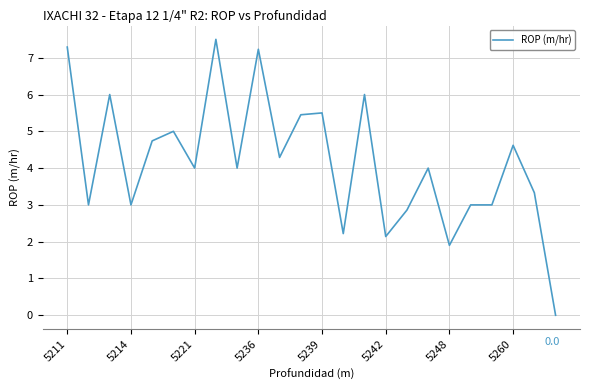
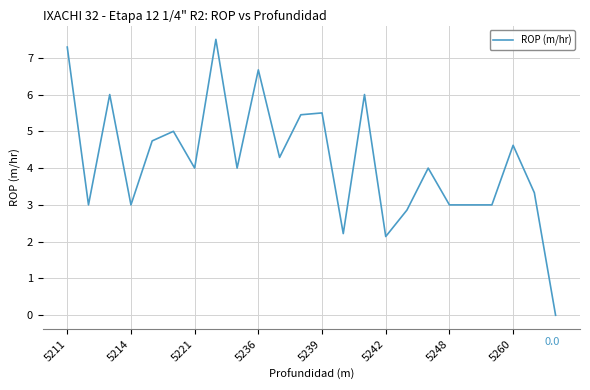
5236: 7.2 -> 6.7
5248: 1.9 -> 3.0
